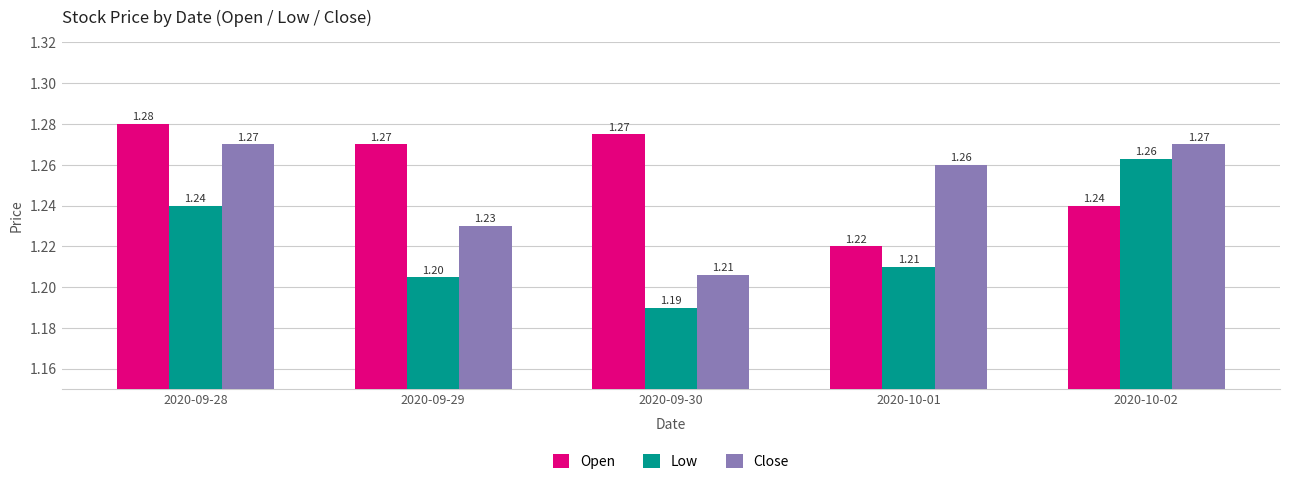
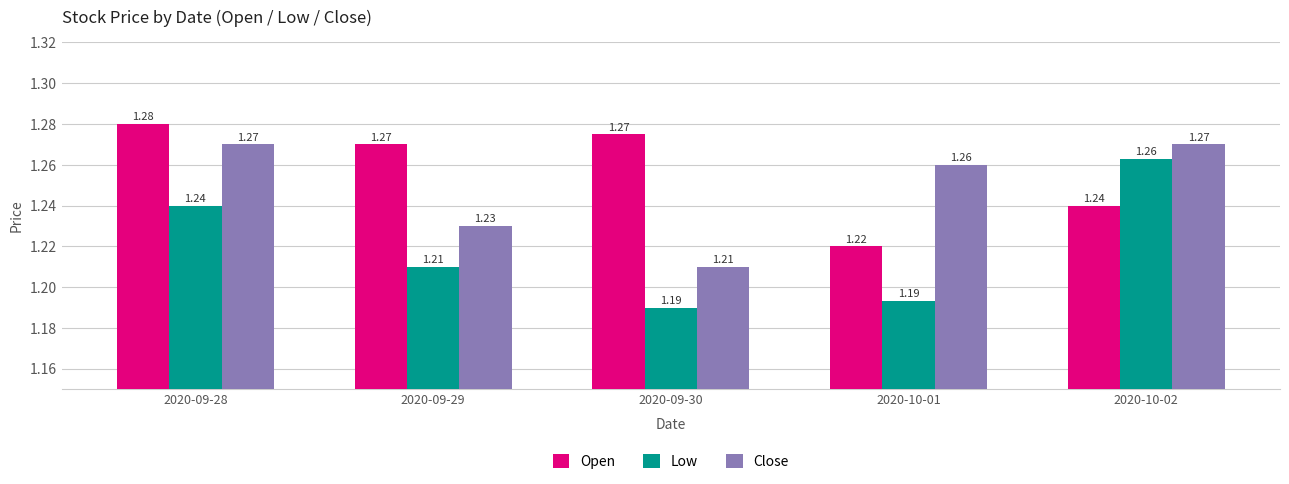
Low, 2020-09-29: 1.20 -> 1.21
Close, 2020-09-30: 1.206 -> 1.210
Low, 2020-10-01: 1.21 -> 1.19
